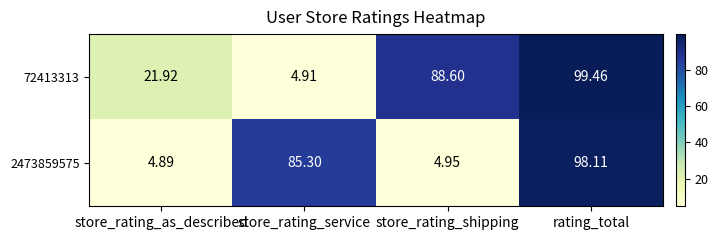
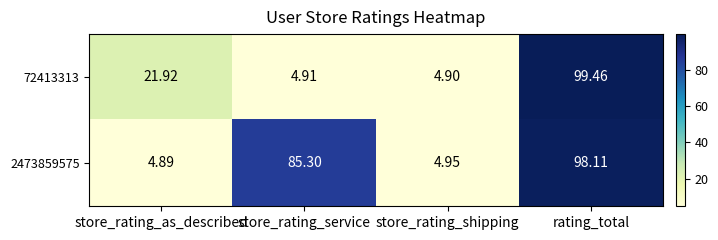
72413313, store_rating_shipping: 88.60 -> 4.90
